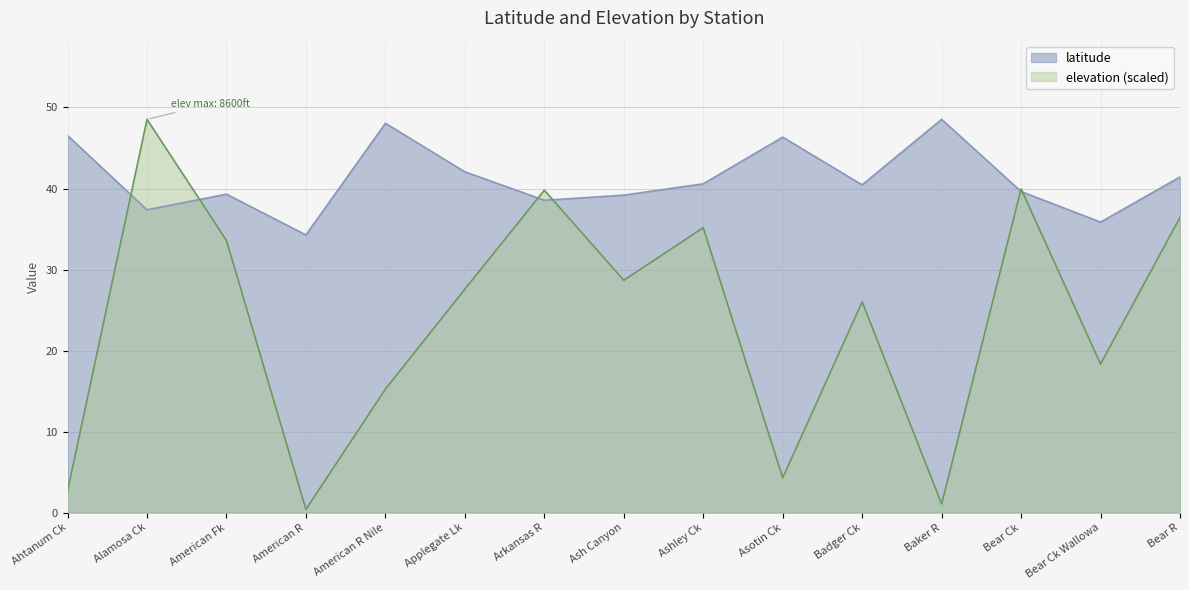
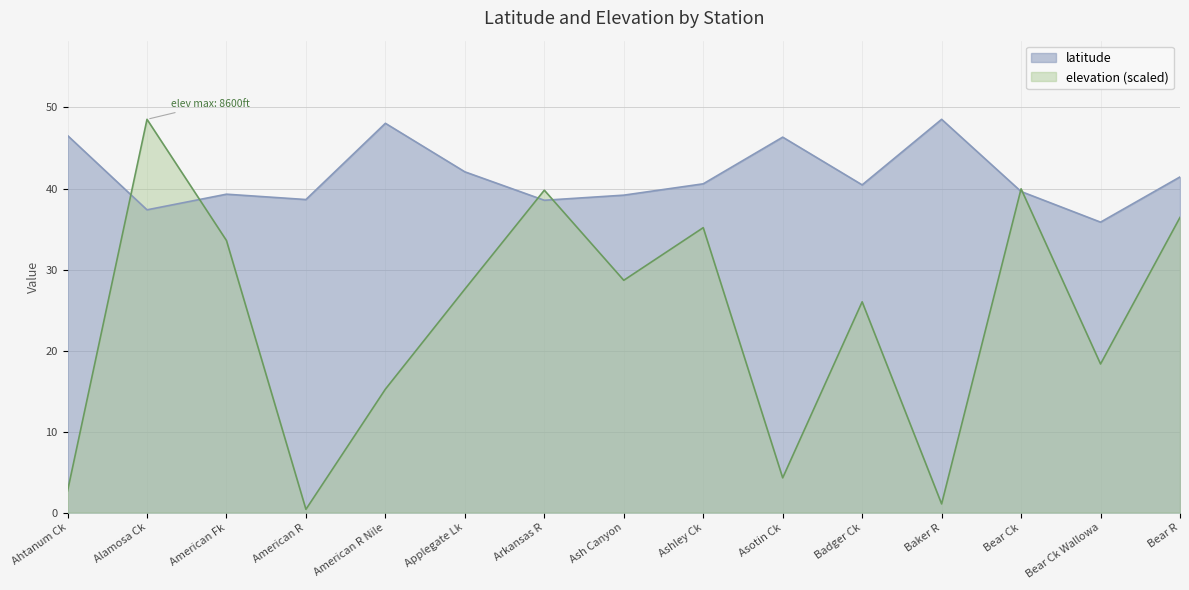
latitude, American R: 34 -> 39
